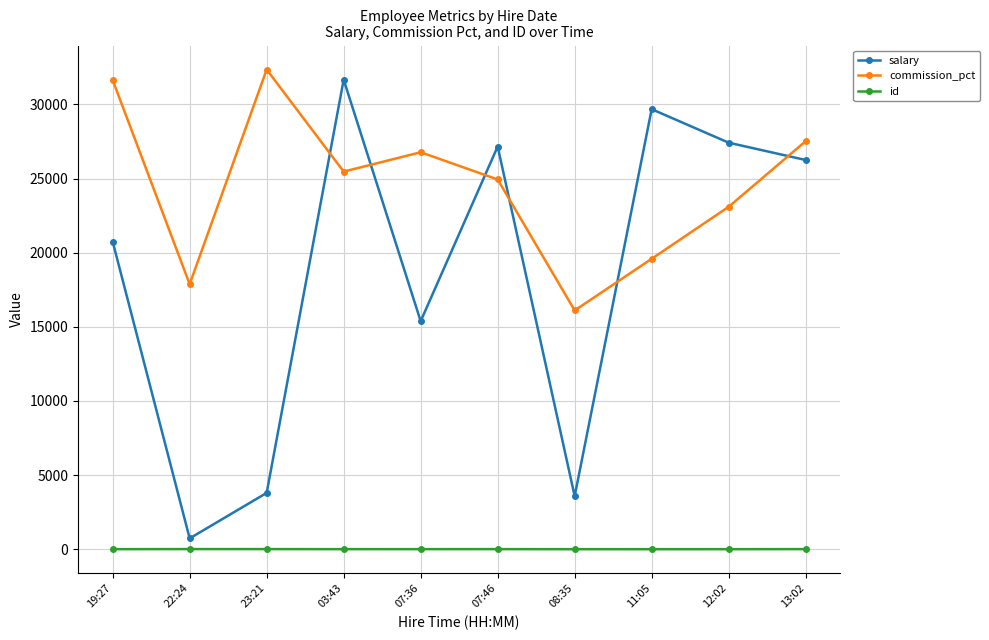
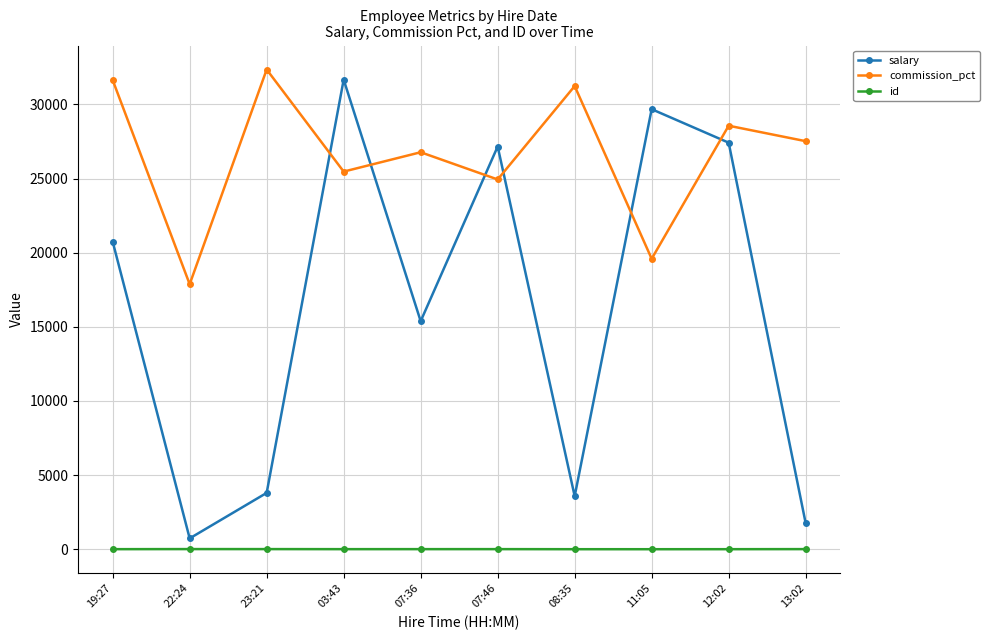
commission_pct, 08:35: 16100 -> 31200
commission_pct, 12:02: 23100 -> 28600
salary, 13:02: 26200 -> 1800
